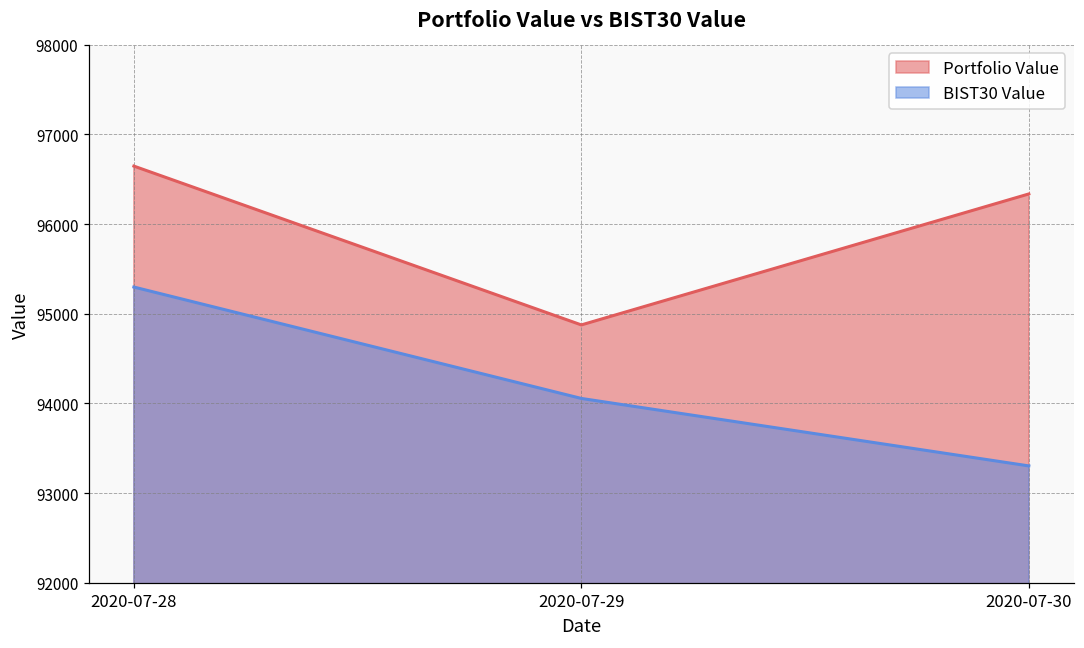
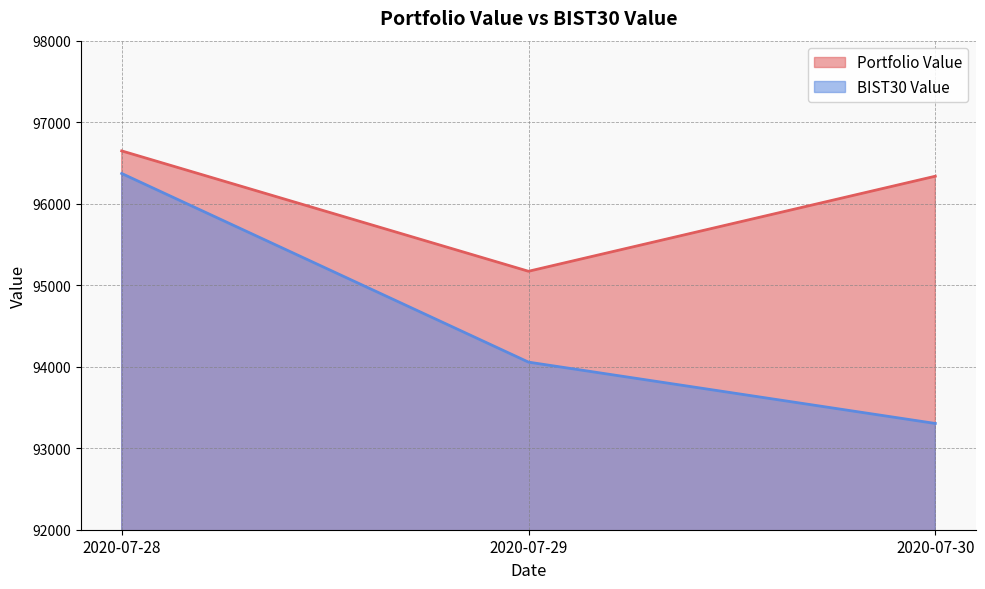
BIST30 Value, 2020-07-28: 95300 -> 96400
Portfolio Value, 2020-07-29: 94900 -> 95200
